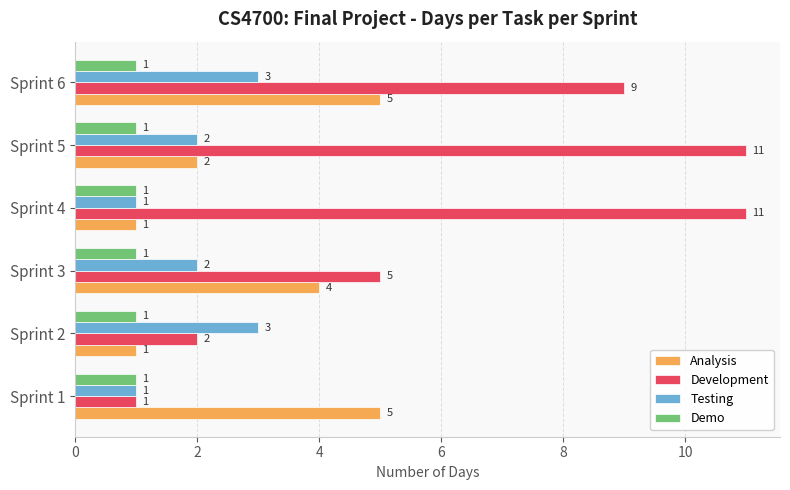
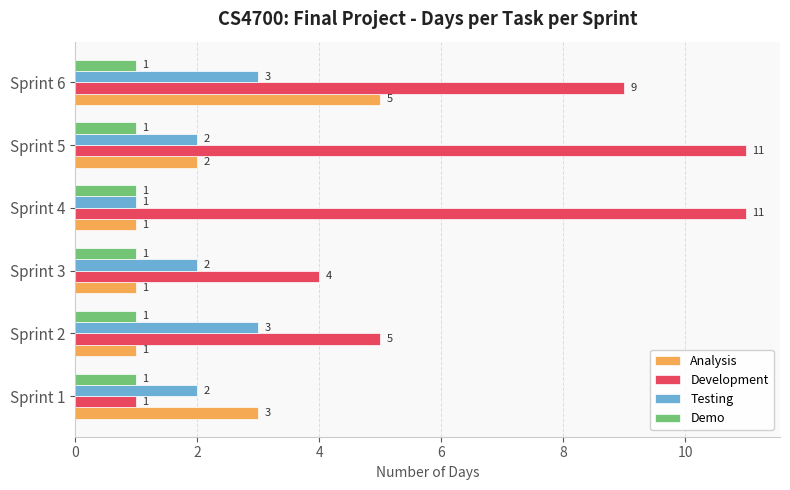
Development, Sprint 3: 5 -> 4
Analysis, Sprint 3: 4 -> 1
Development, Sprint 2: 2 -> 5
Testing, Sprint 1: 1 -> 2
Analysis, Sprint 1: 5 -> 3
